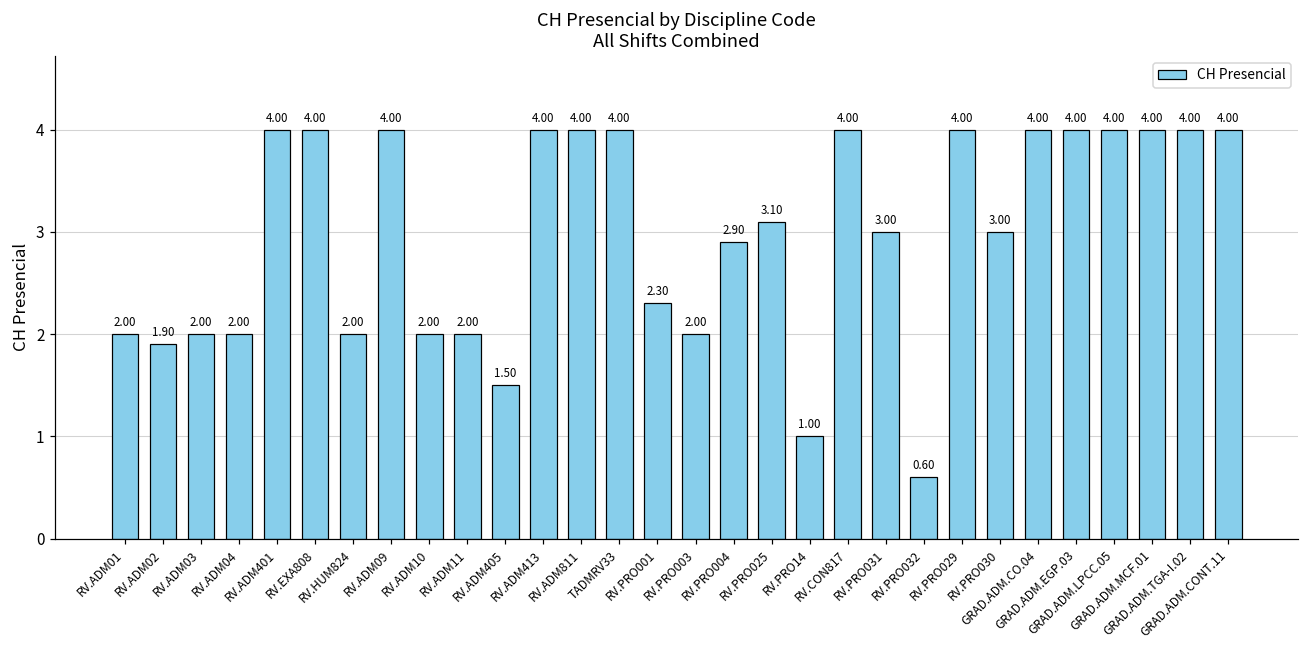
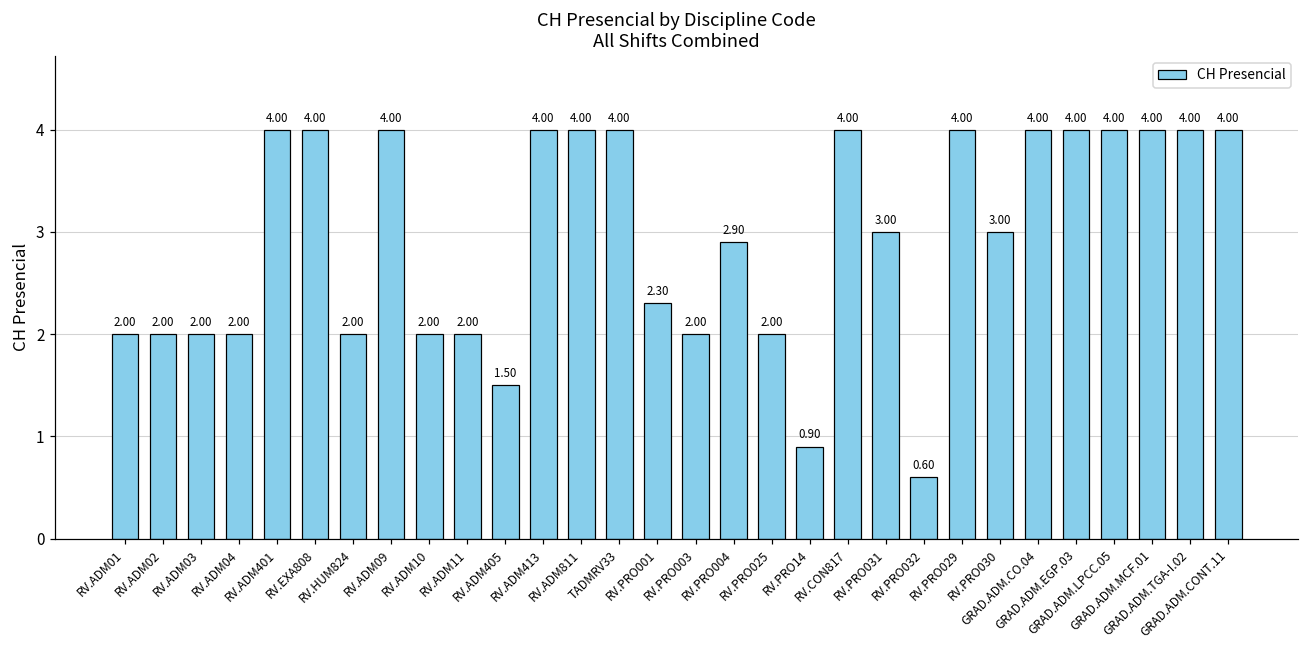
RV.ADM02: 1.90 -> 2.00
RV.PRO025: 3.10 -> 2.00
RV.PRO14: 1.00 -> 0.90
